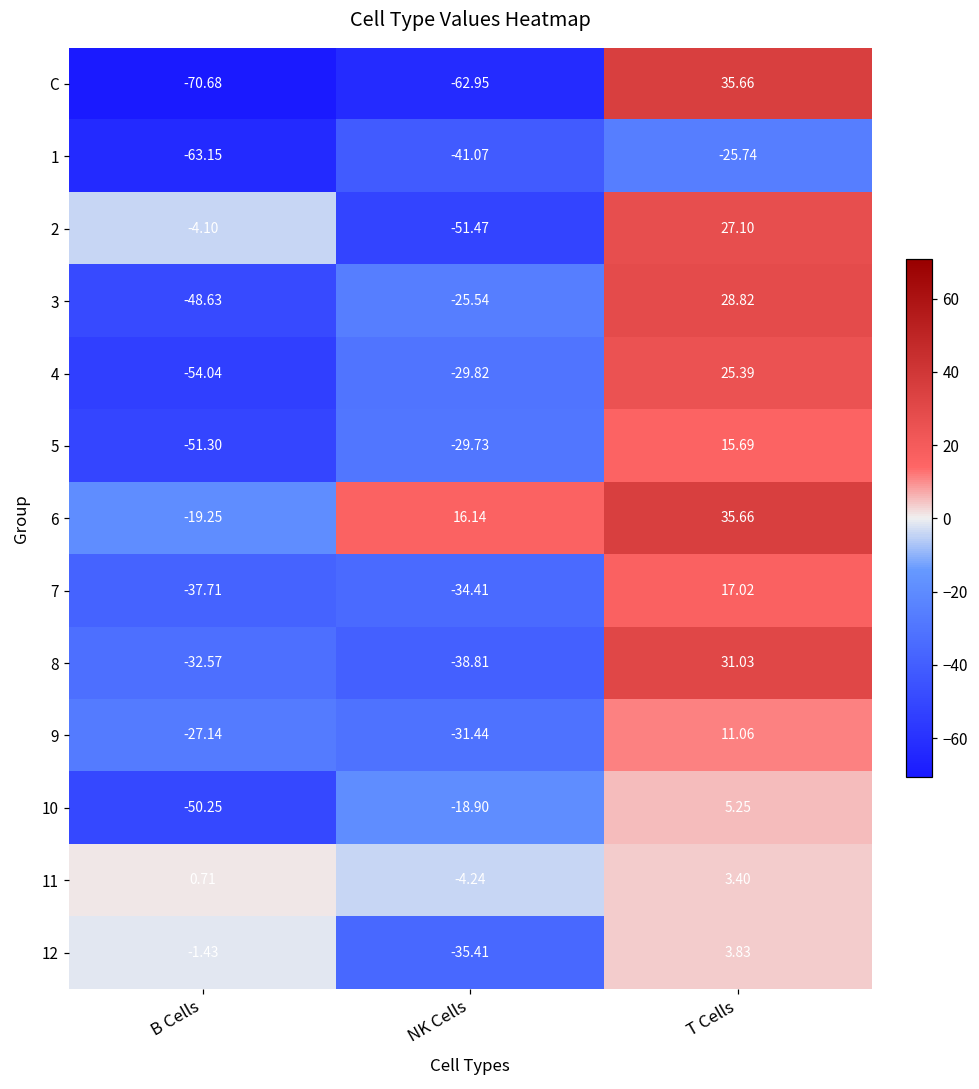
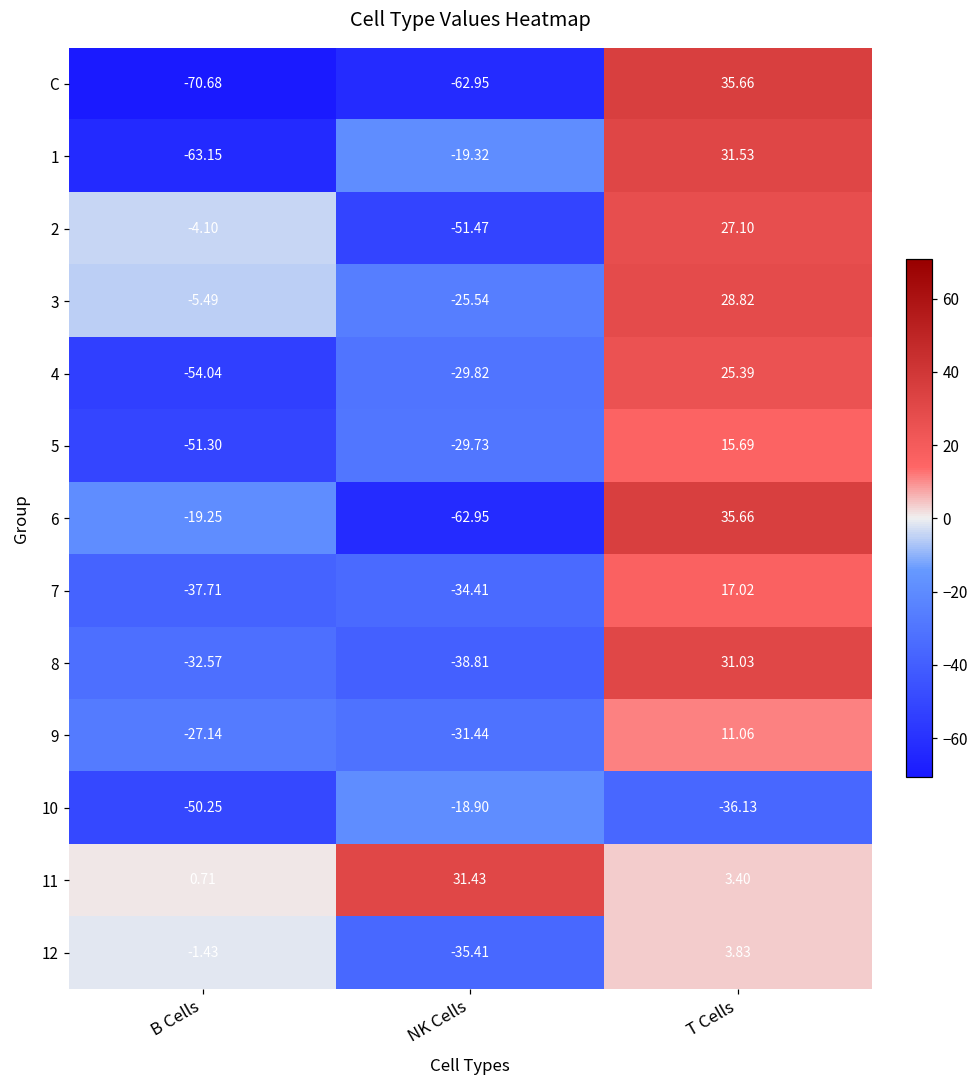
1, NK Cells: -41.07 -> -19.32
1, T Cells: -25.74 -> 31.53
3, B Cells: -48.63 -> -5.49
6, NK Cells: 16.14 -> -62.95
10, T Cells: 5.25 -> -36.13
11, NK Cells: -4.24 -> 31.43
